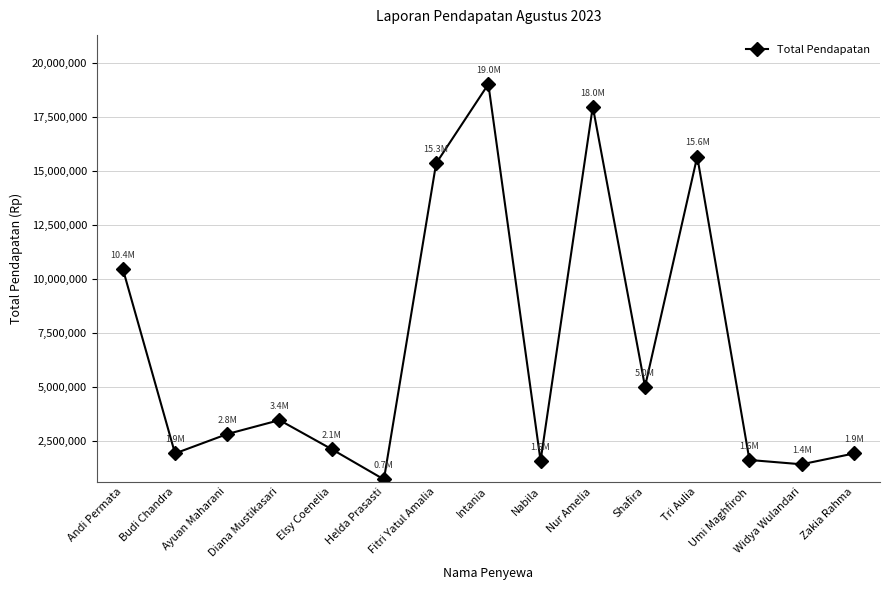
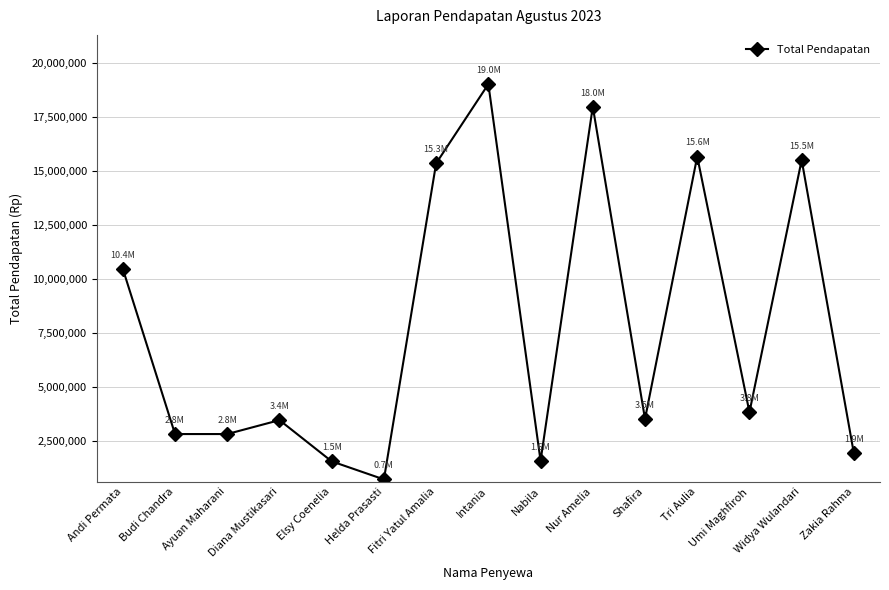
Budi Chandra: 1.9M -> 2.8M
Elsy Coenelia: 2.1M -> 1.5M
Shafira: 5.0M -> 3.5M
Umi Maghfiroh: 1.6M -> 3.8M
Widya Wulandari: 1.4M -> 15.5M
